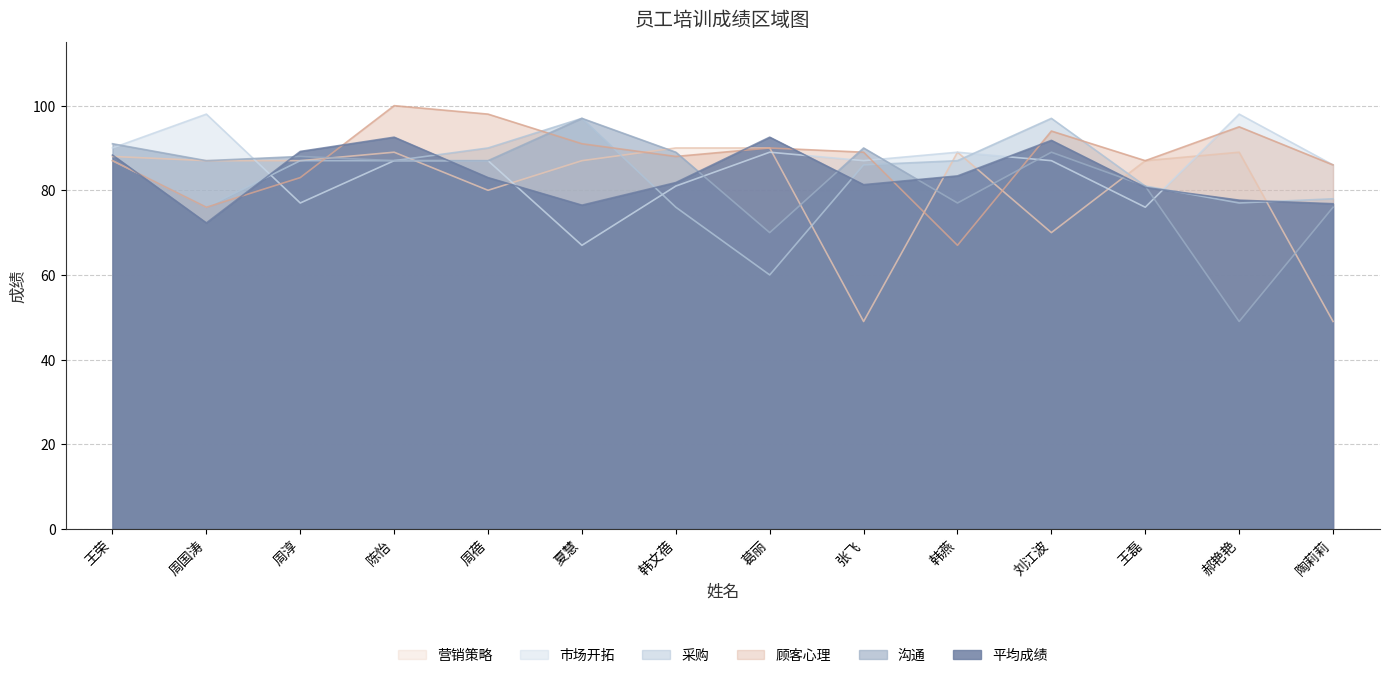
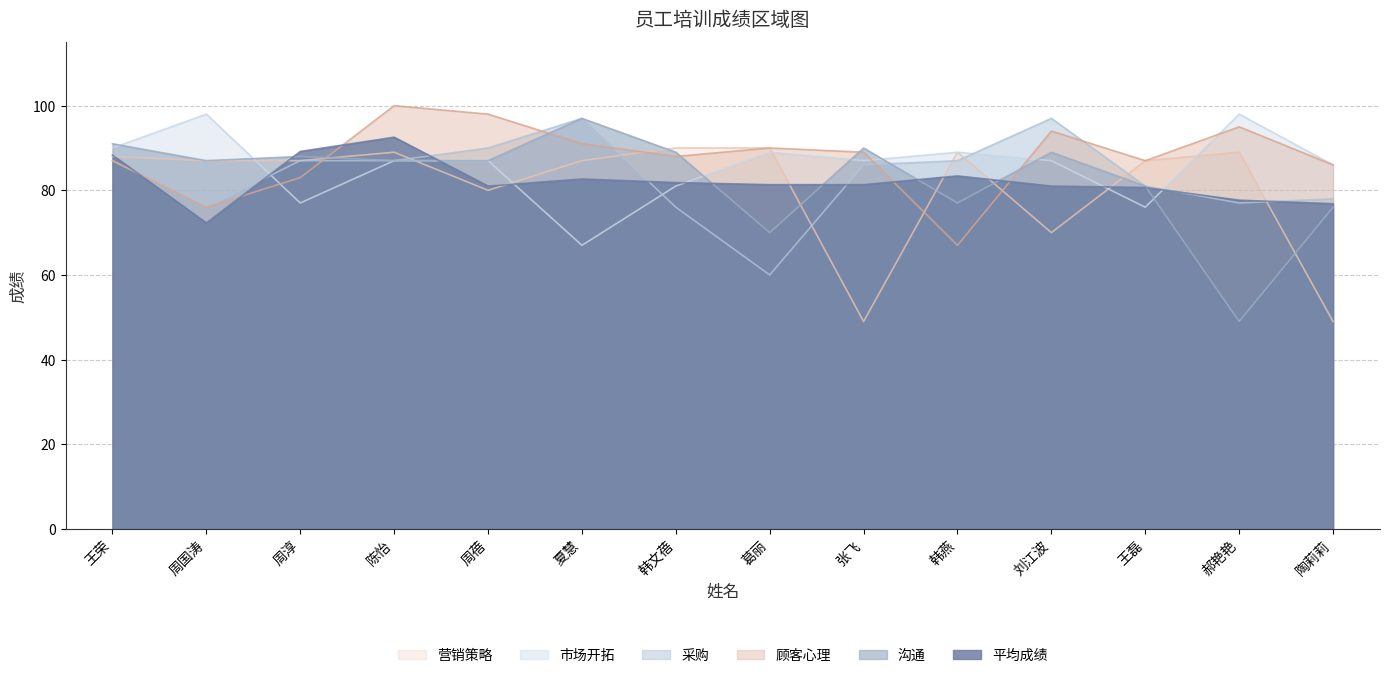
平均成绩, 周蓓: 83 -> 81
平均成绩, 夏慧: 76 -> 83
平均成绩, 葛丽: 93 -> 81
平均成绩, 刘江波: 92 -> 81
